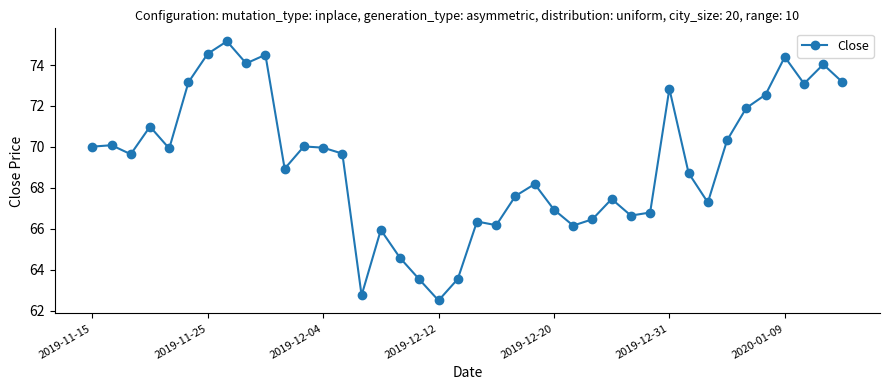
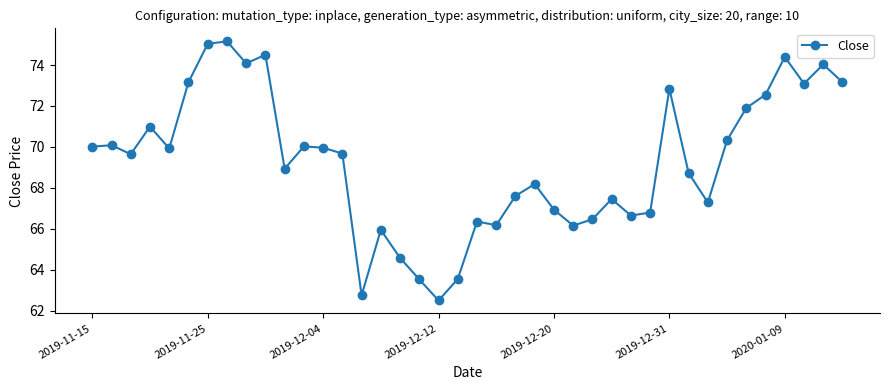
2019-11-25: 74.6 -> 75.0
